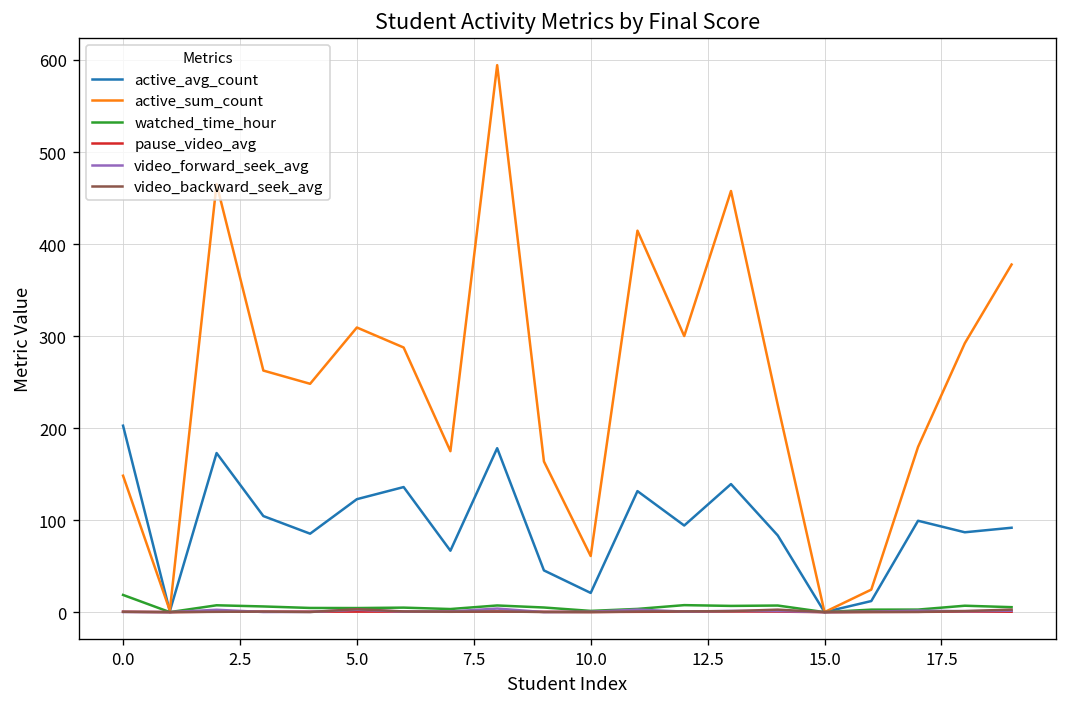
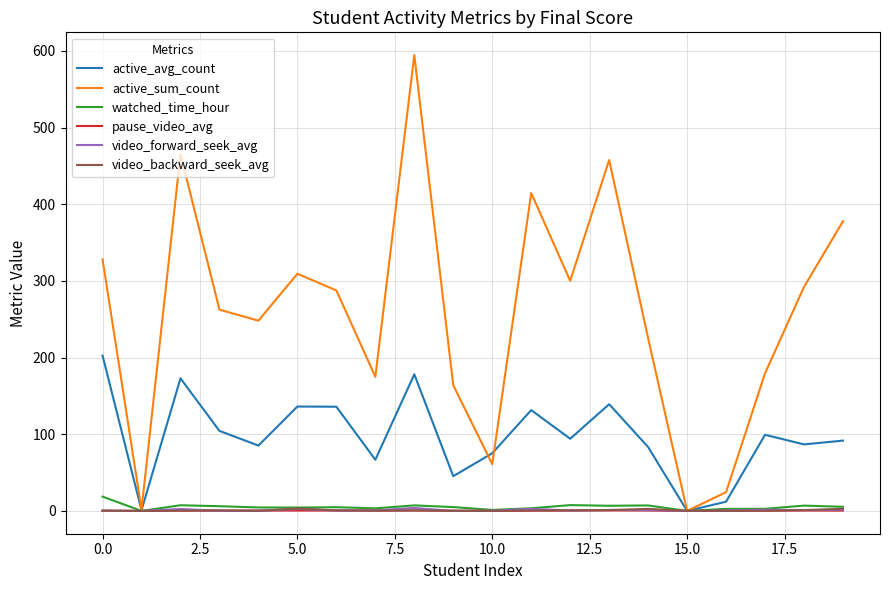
active_sum_count, 0.0: 150 -> 330
active_avg_count, 5.0: 120 -> 140
active_avg_count, 10.0: 20 -> 80
